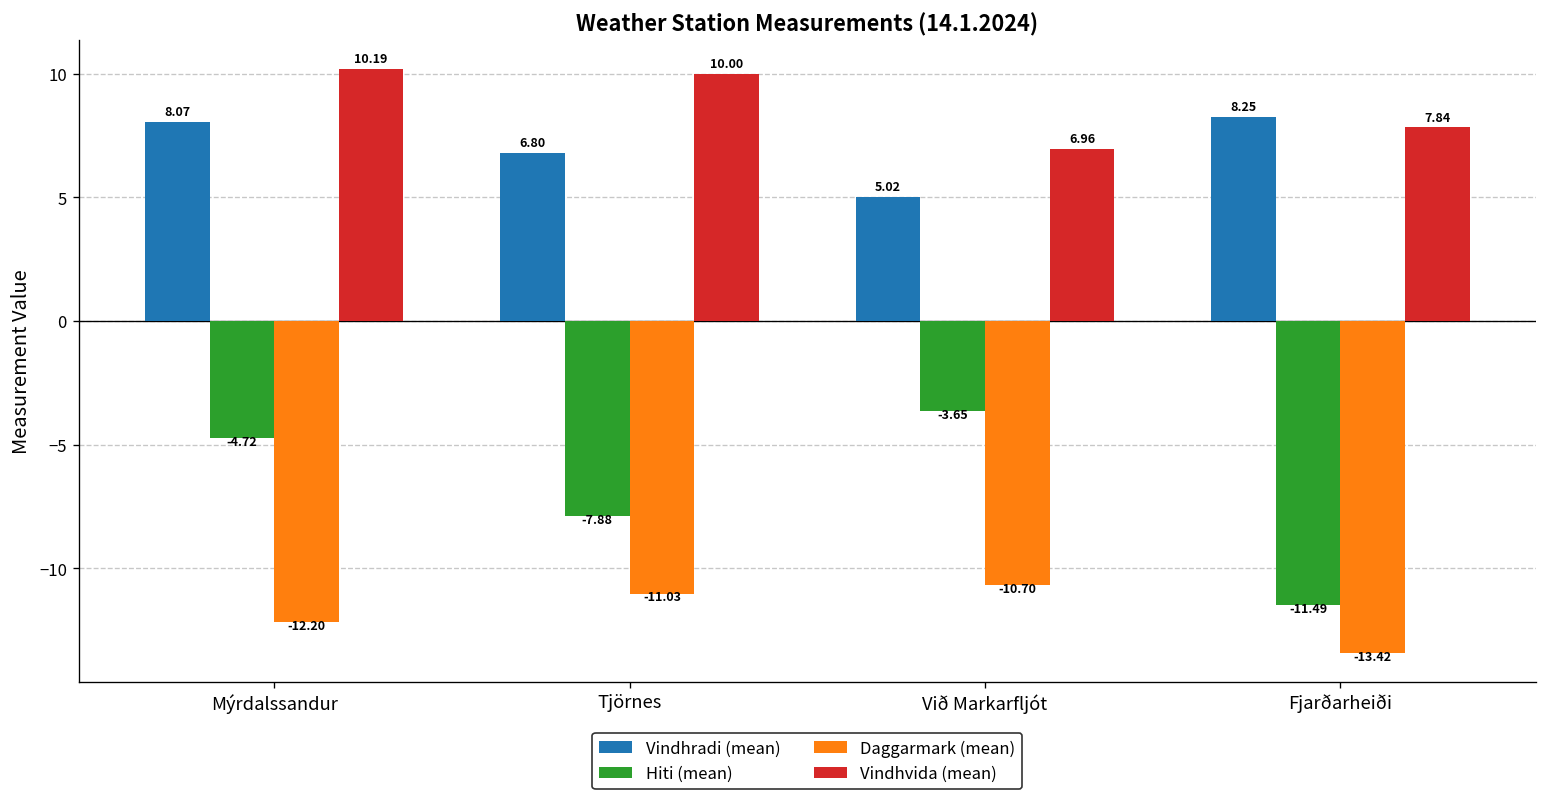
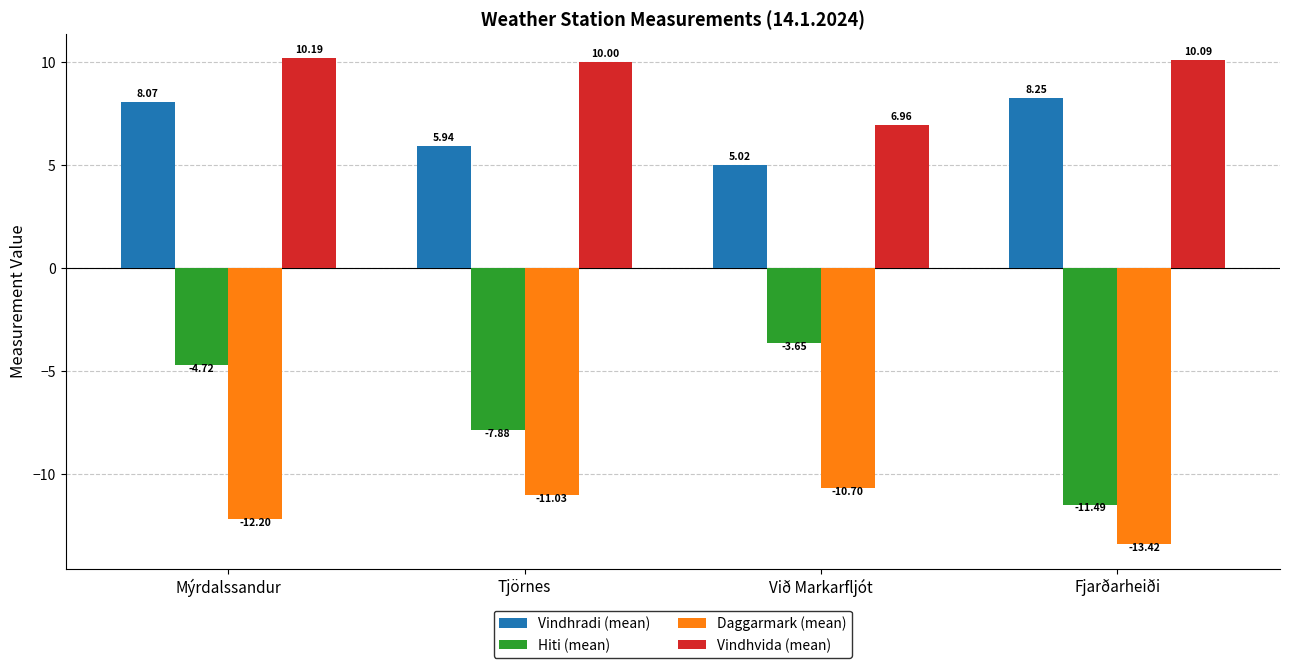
Vindhradi (mean), Tjörnes: 6.80 -> 5.94
Vindhvida (mean), Fjarðarheiði: 7.84 -> 10.09
